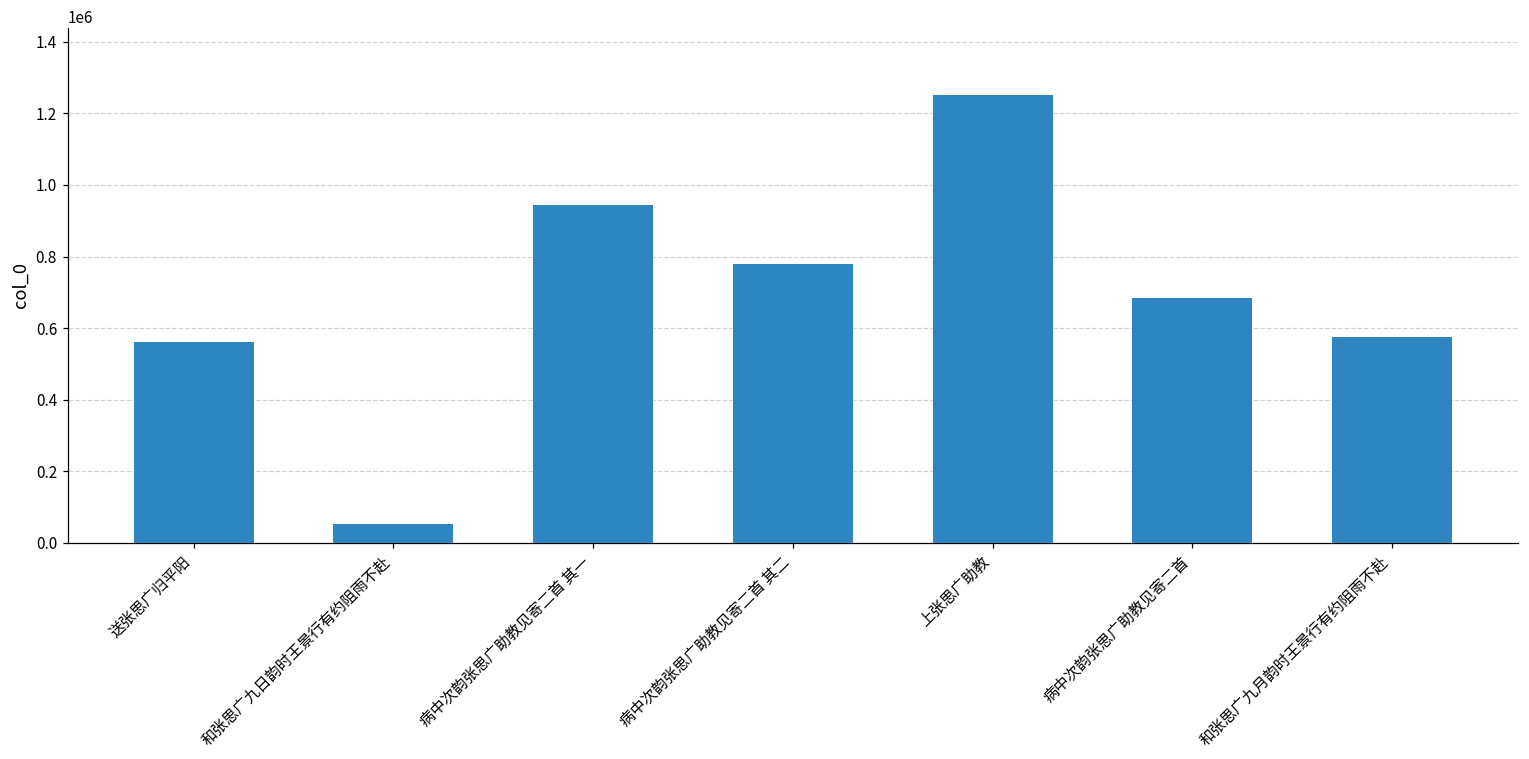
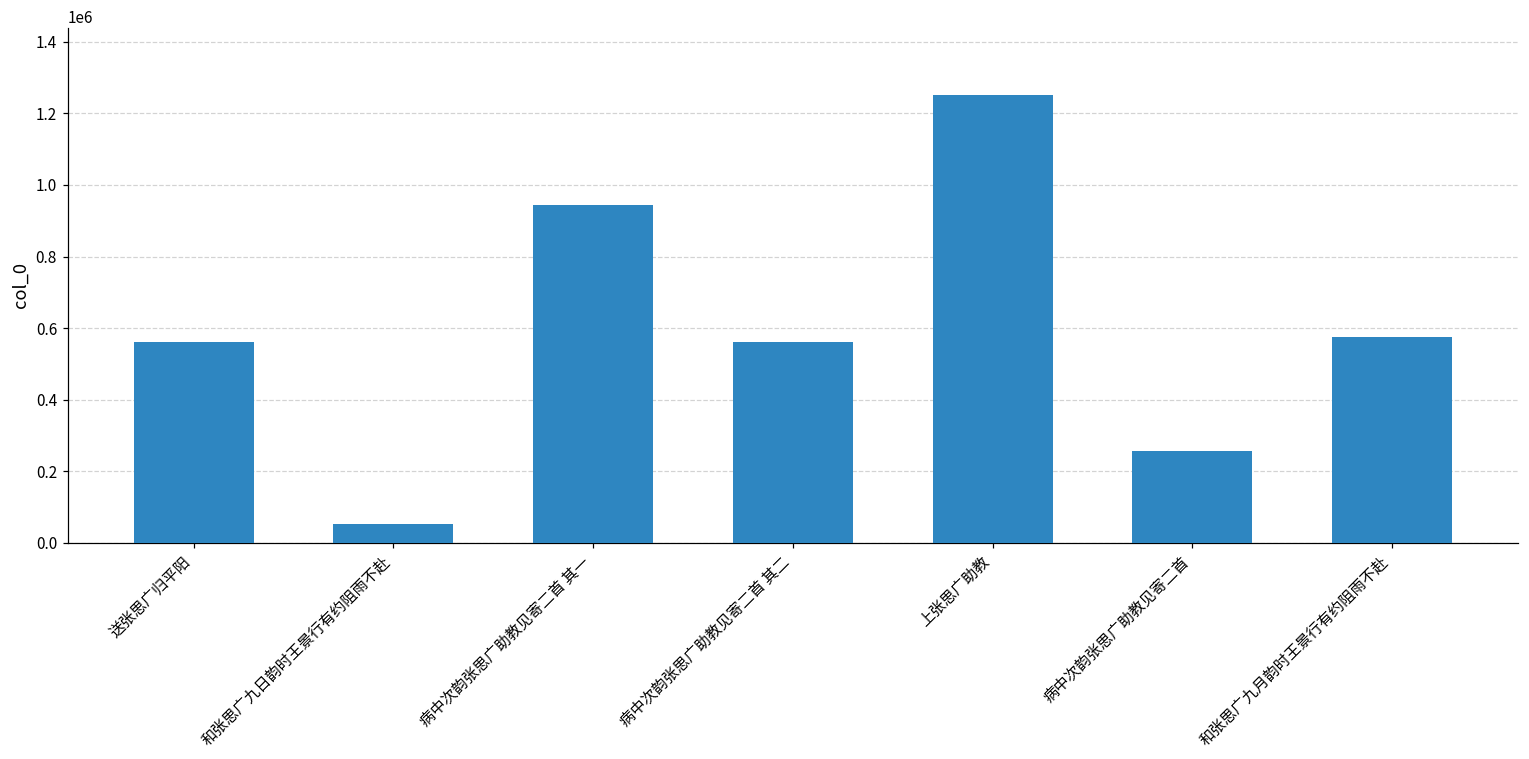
病中次韵张思广助教见寄二首 其二: 780000 -> 560000
病中次韵张思广助教见寄二首: 690000 -> 260000
